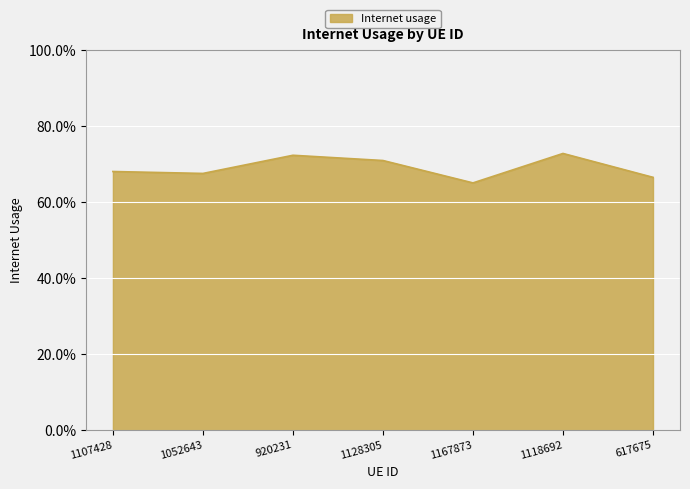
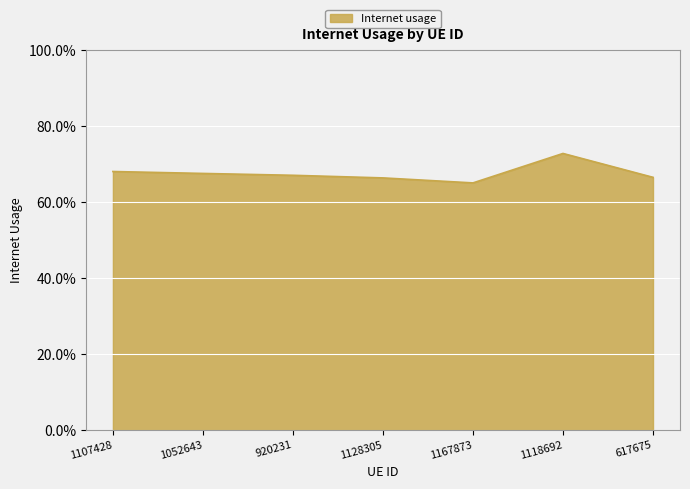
920231: 72% -> 67%
1128305: 71% -> 66%
